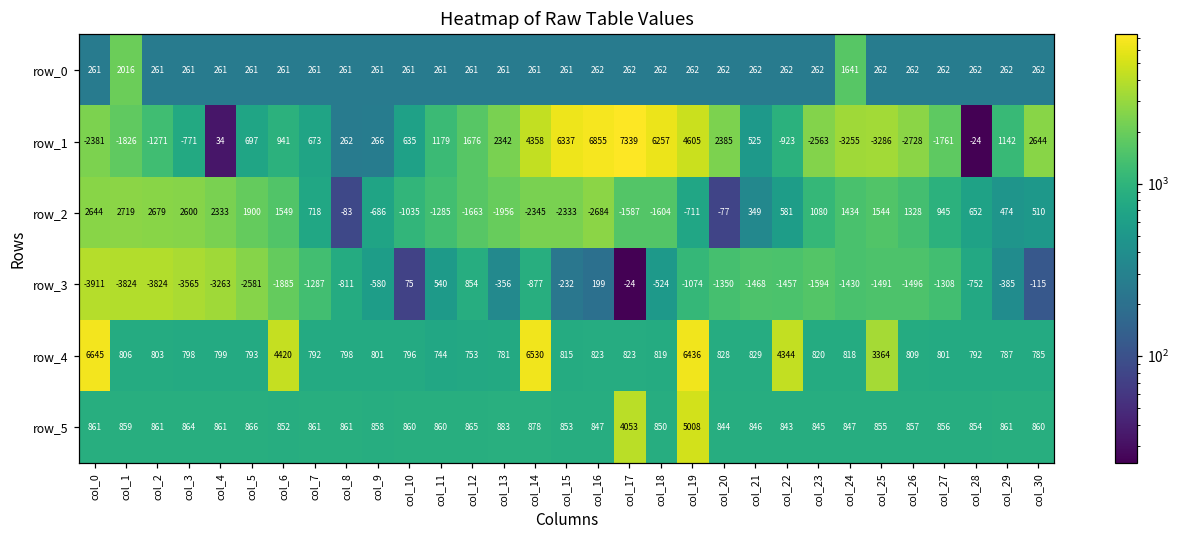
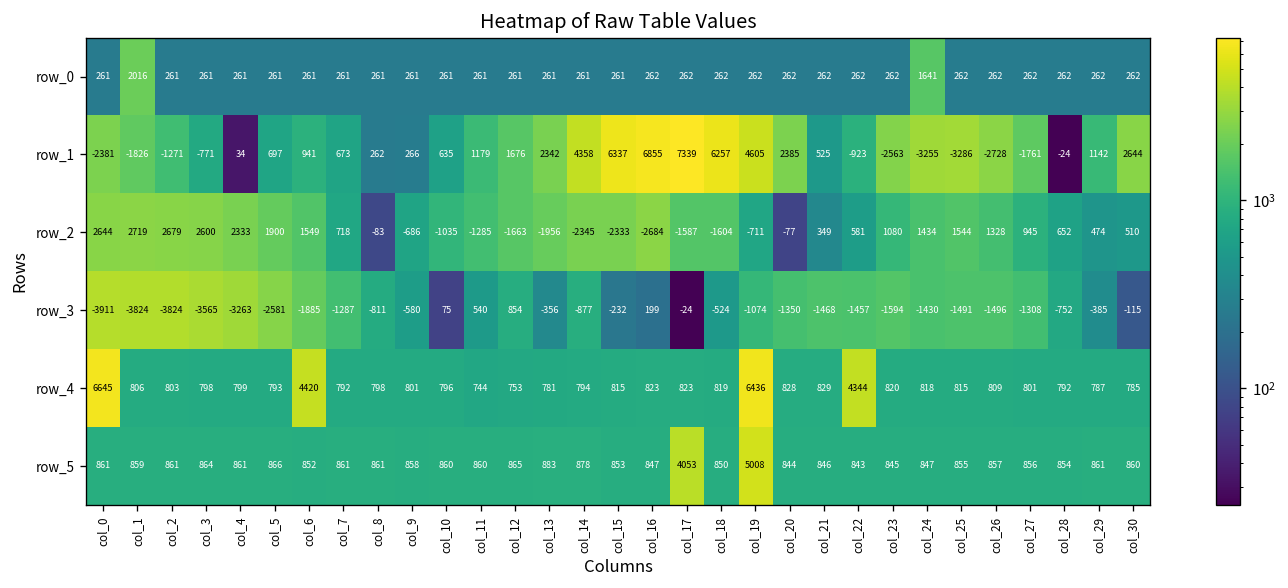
row_4, col_14: 6530 -> 794
row_4, col_25: 3364 -> 815
